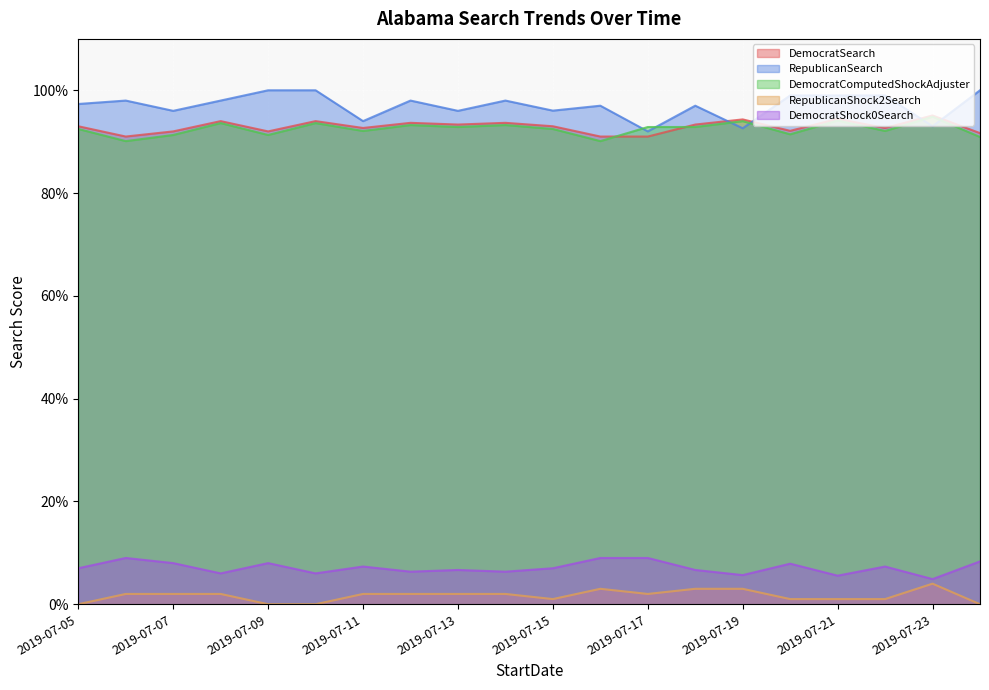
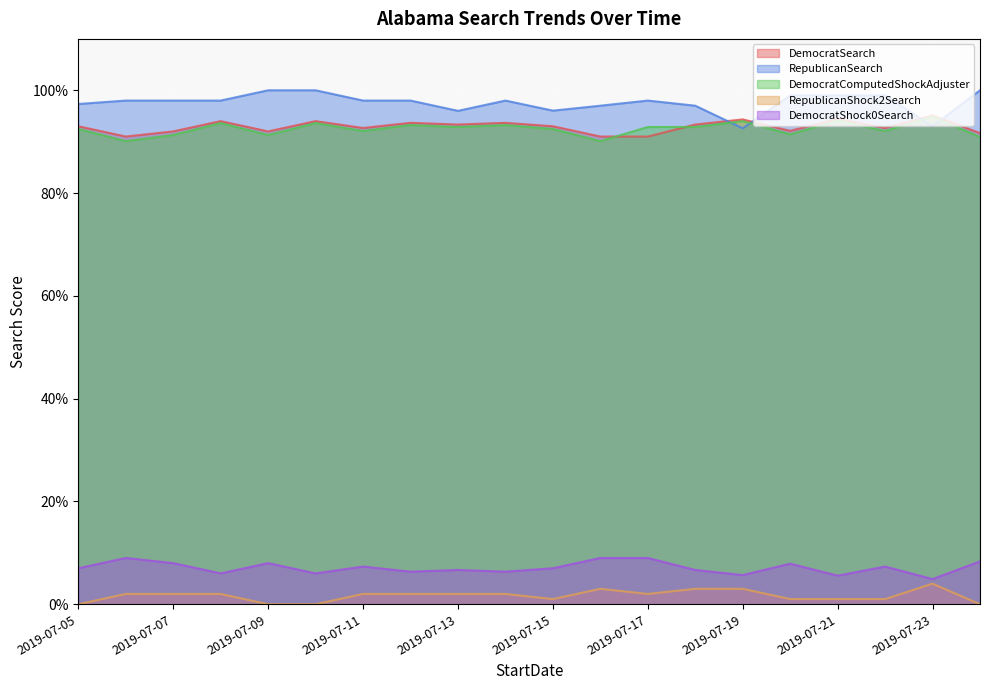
RepublicanSearch, 2019-07-07: 96% -> 98%
RepublicanSearch, 2019-07-11: 94% -> 98%
RepublicanSearch, 2019-07-17: 92% -> 98%
